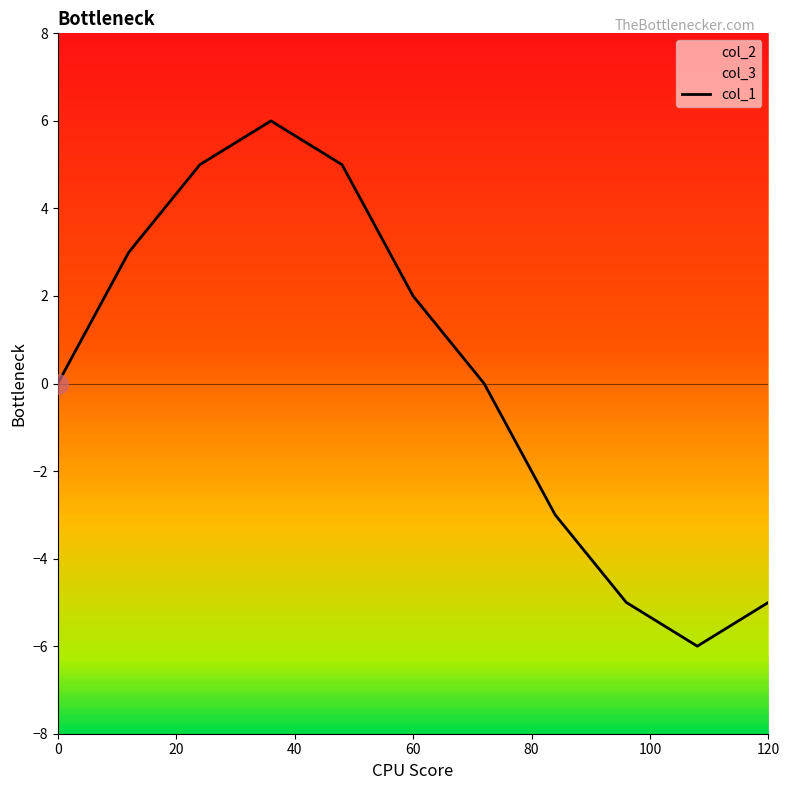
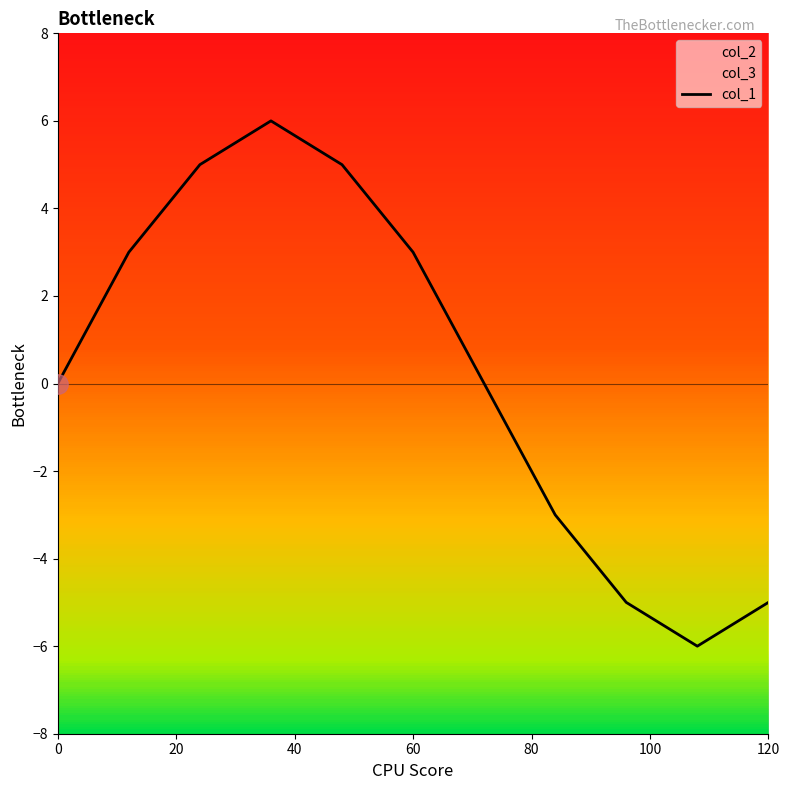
col_1, 60: 2 -> 3
